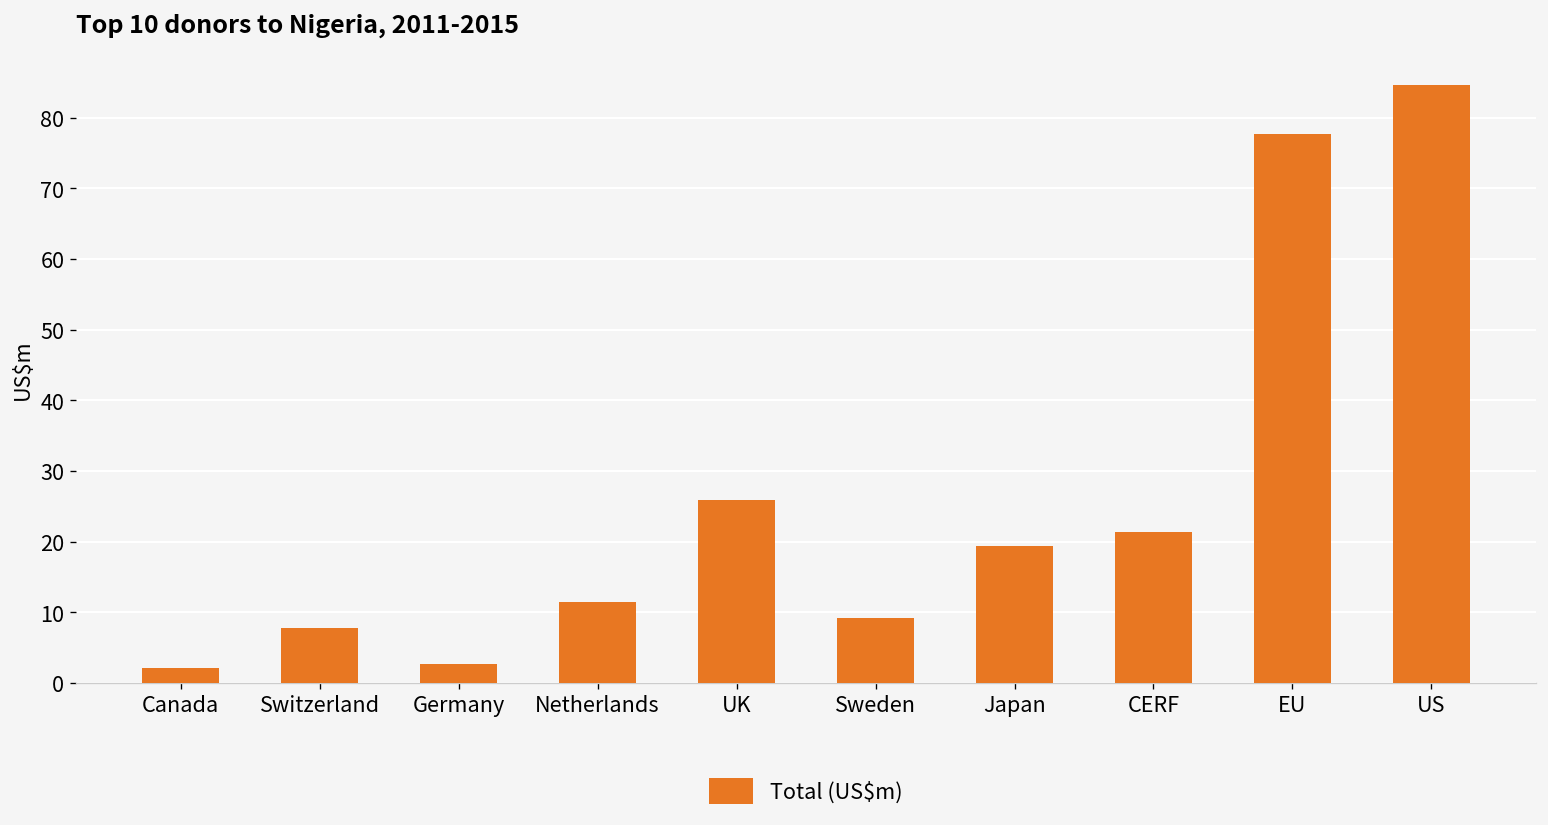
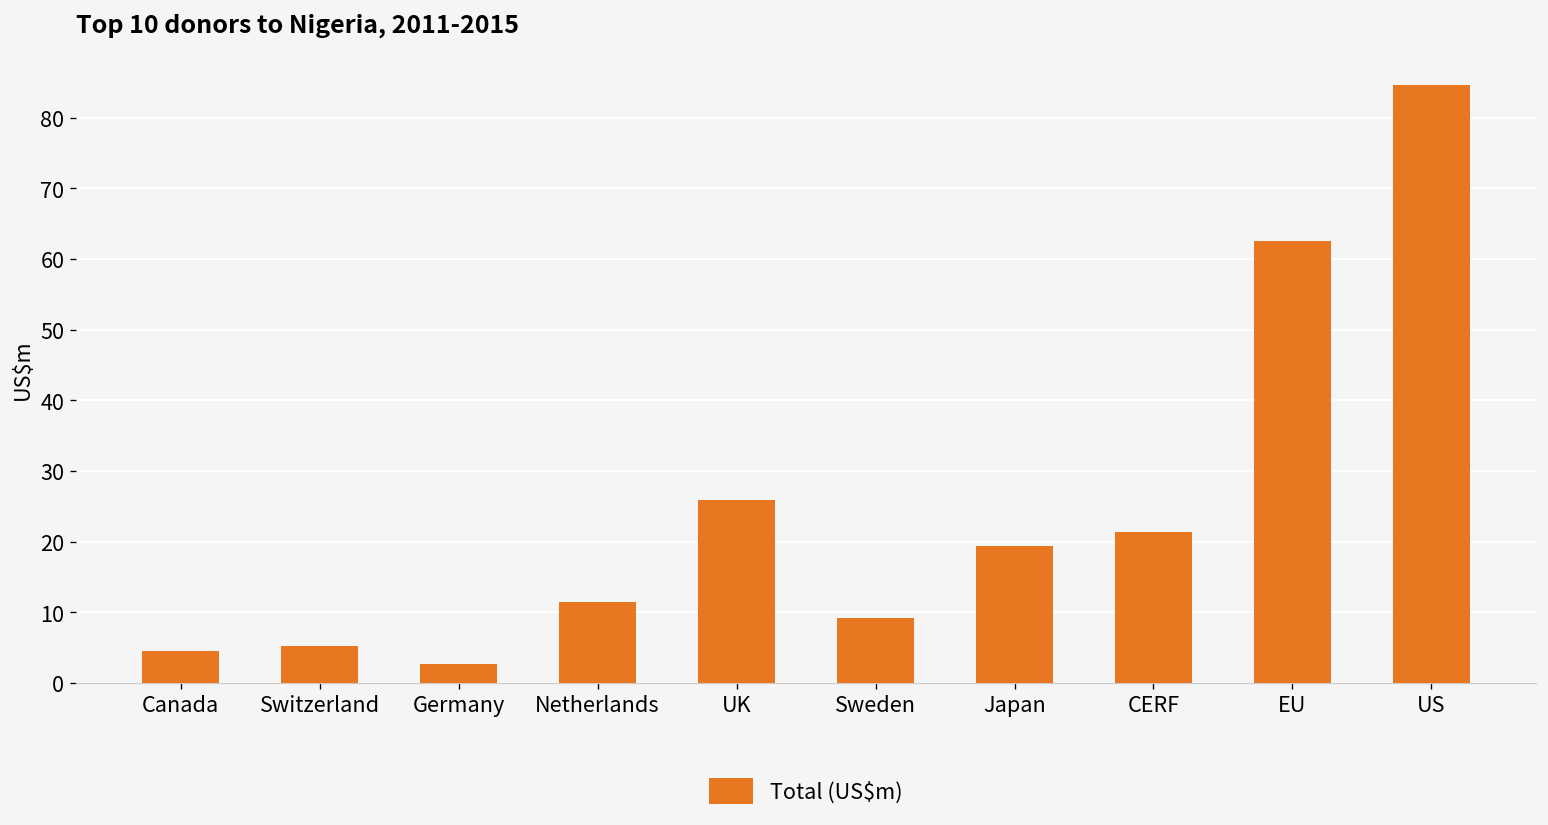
Canada: 2 -> 5
Switzerland: 8 -> 5
EU: 78 -> 63
